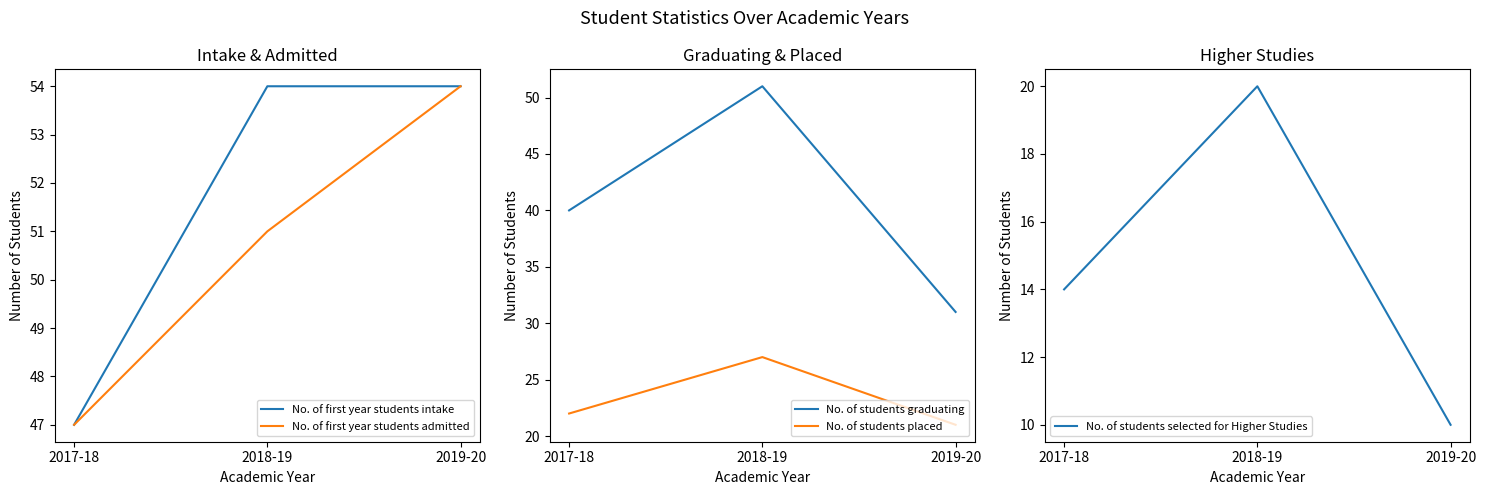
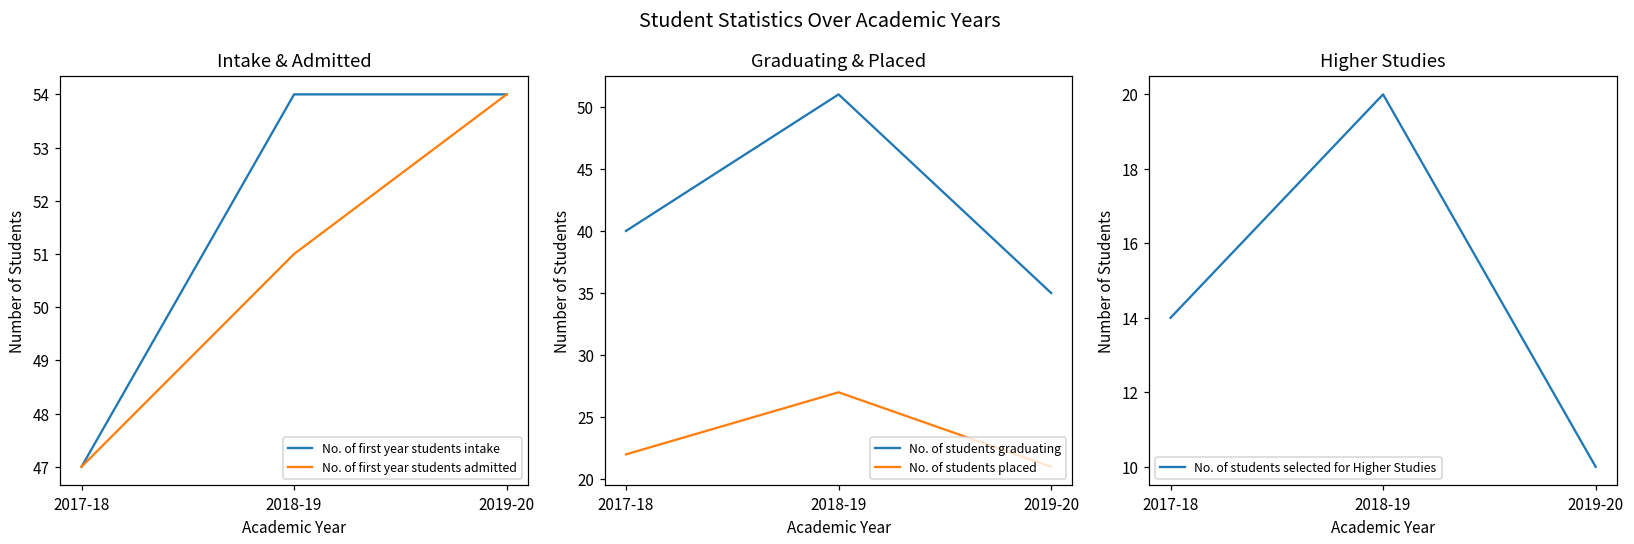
Graduating & Placed, No. of students graduating, 2019-20: 31 -> 35
